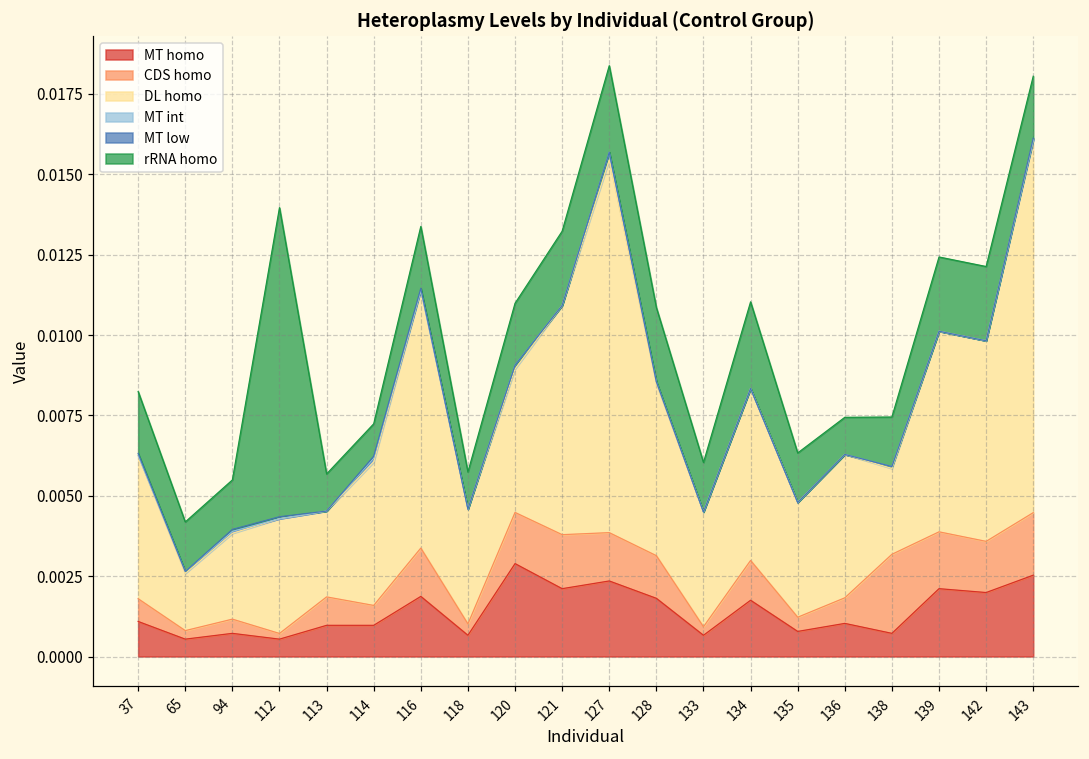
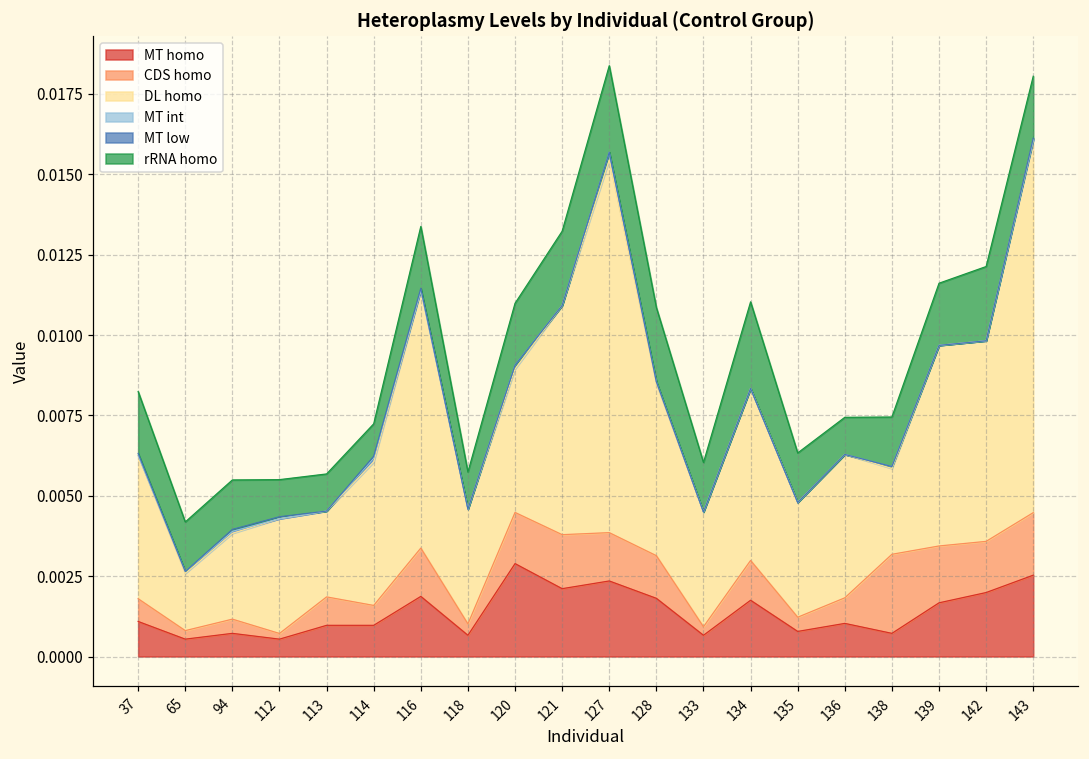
rRNA homo, 112: 0.0096 -> 0.0012
MT homo, 139: 0.0021 -> 0.0017
rRNA homo, 139: 0.0023 -> 0.0019
